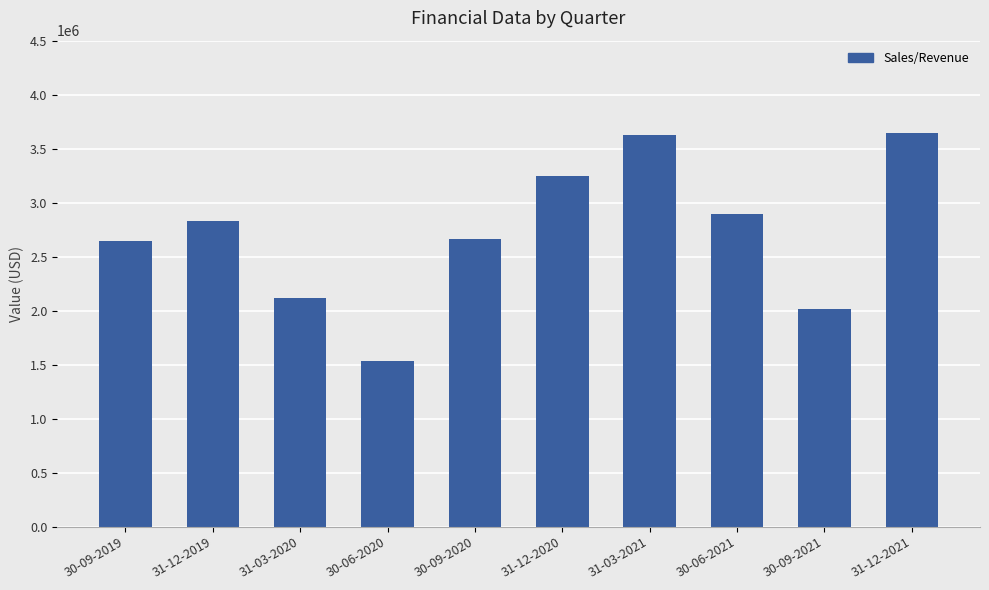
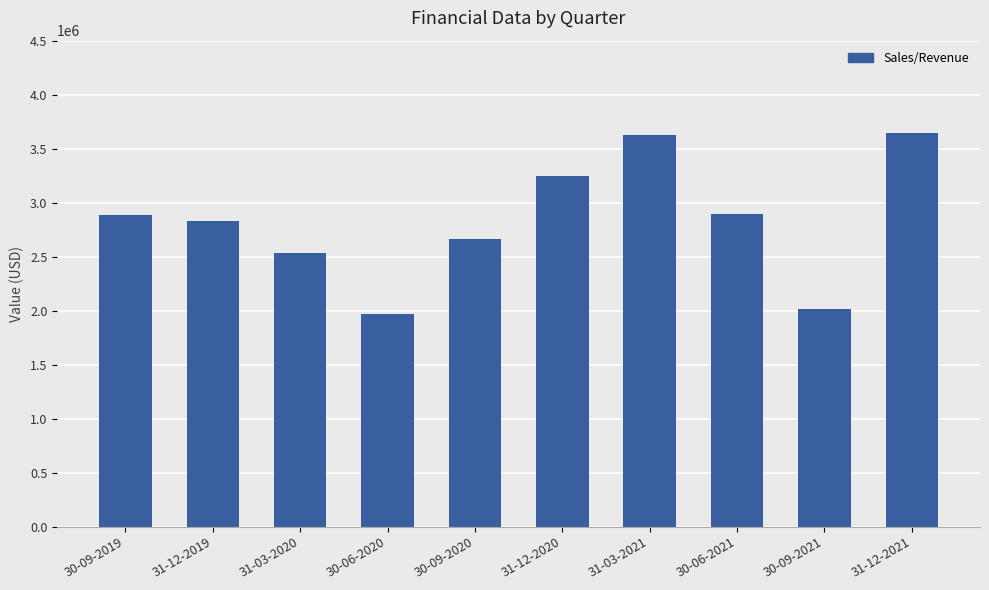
30-09-2019: 2650000 -> 2880000
31-03-2020: 2120000 -> 2530000
30-06-2020: 1530000 -> 1970000
